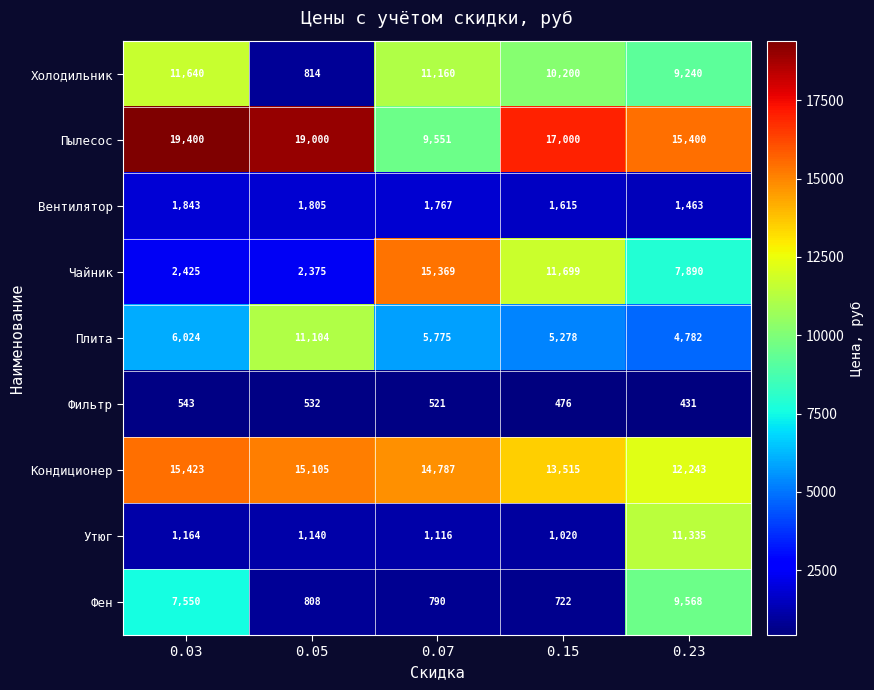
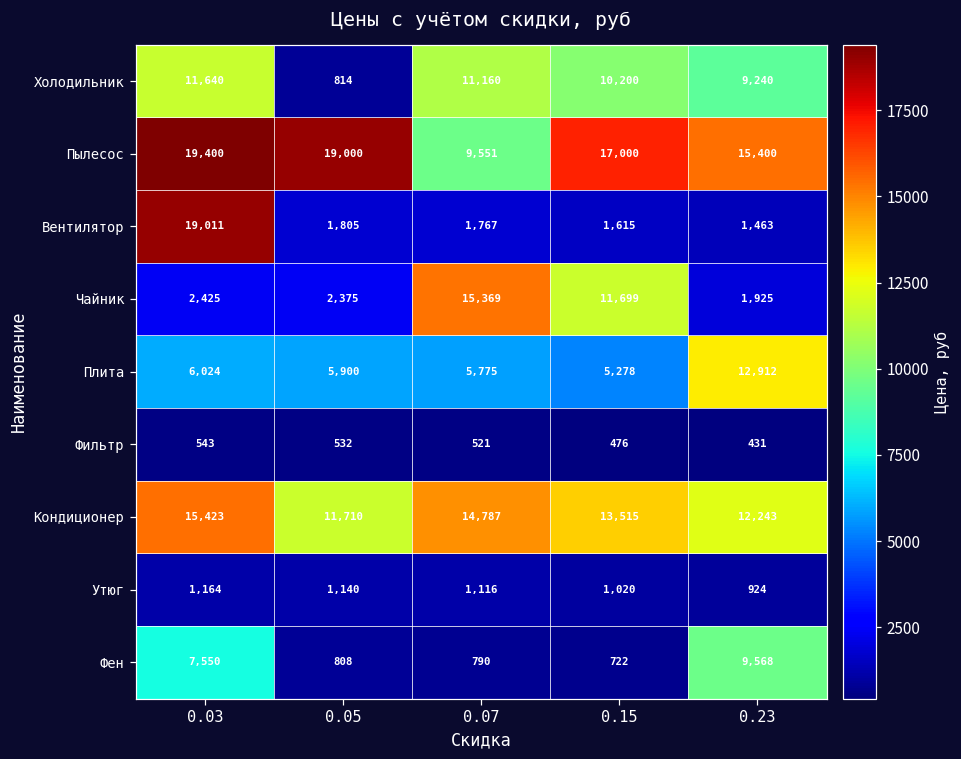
Вентилятор, 0.03: 1,843 -> 19,011
Чайник, 0.23: 7,890 -> 1,925
Плита, 0.05: 11,104 -> 5,900
Плита, 0.23: 4,782 -> 12,912
Кондиционер, 0.05: 15,105 -> 11,710
Утюг, 0.23: 11,335 -> 924
